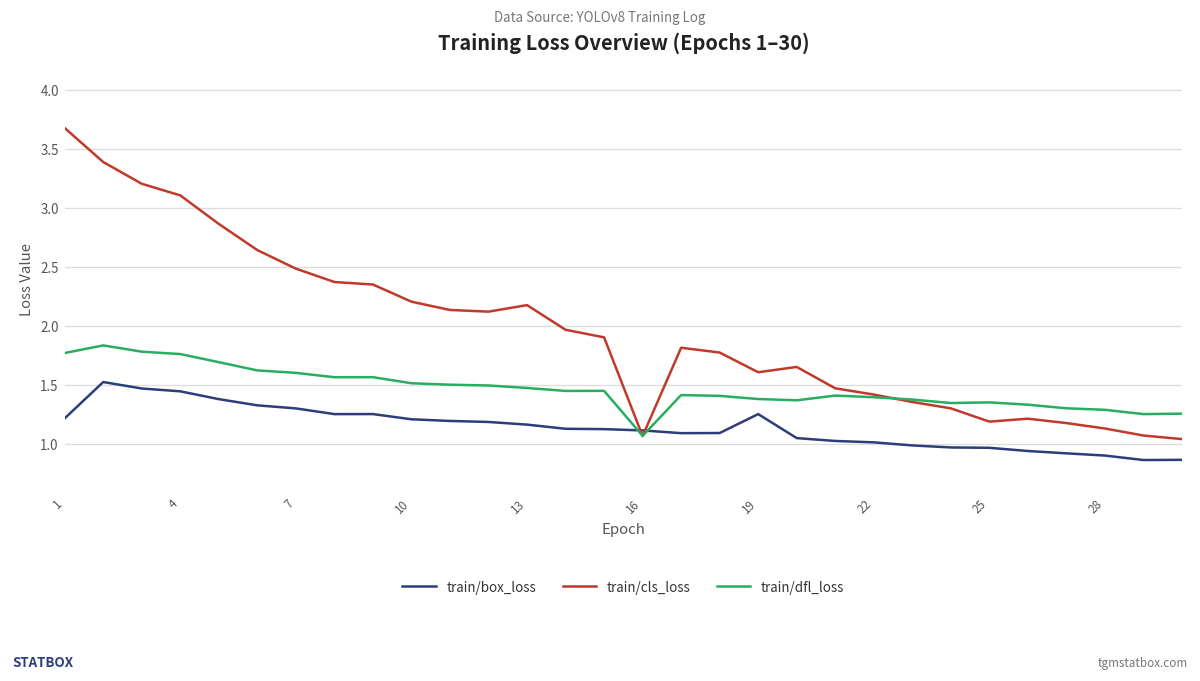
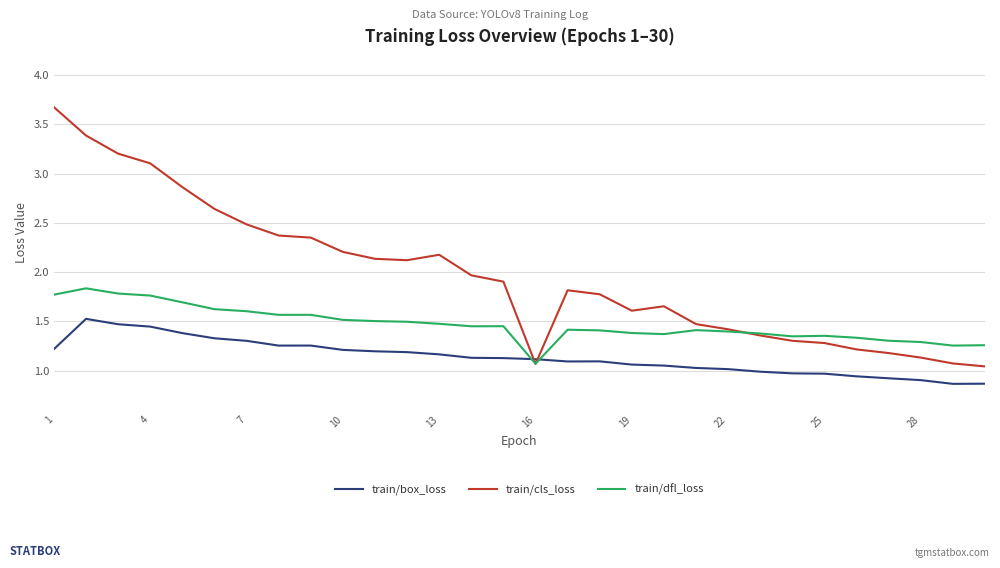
train/box_loss, 19: 1.3 -> 1.1
train/cls_loss, 25: 1.2 -> 1.3
